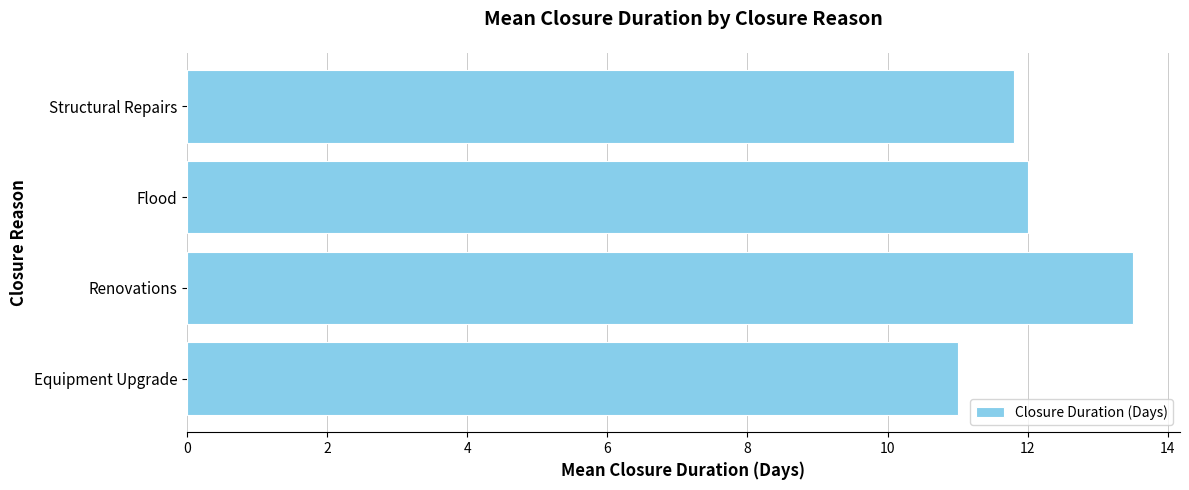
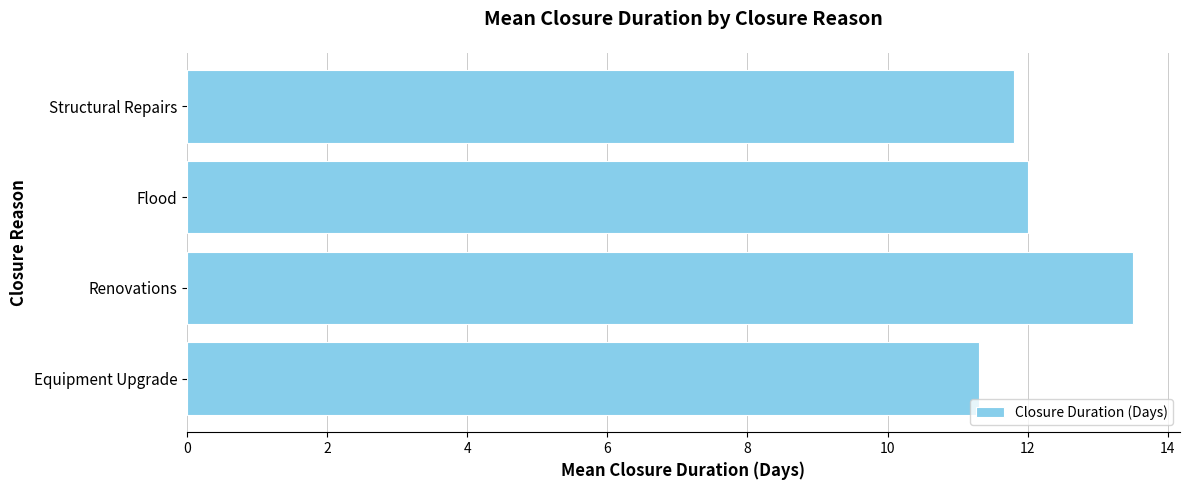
Equipment Upgrade: 11.0 -> 11.3
